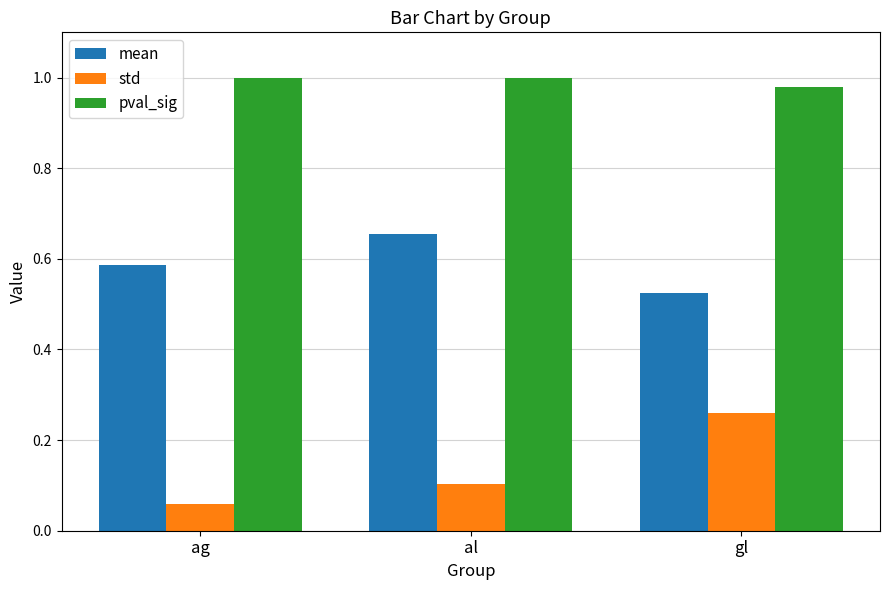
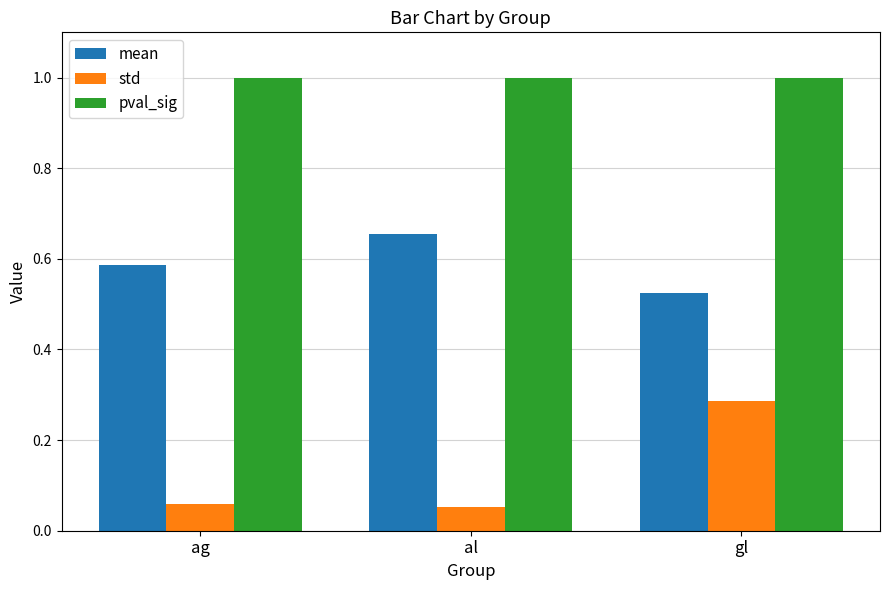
std, al: 0.10 -> 0.05
std, gl: 0.26 -> 0.29
pval_sig, gl: 0.98 -> 1.00
